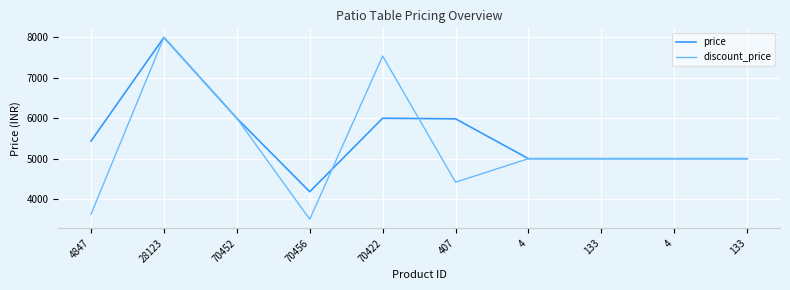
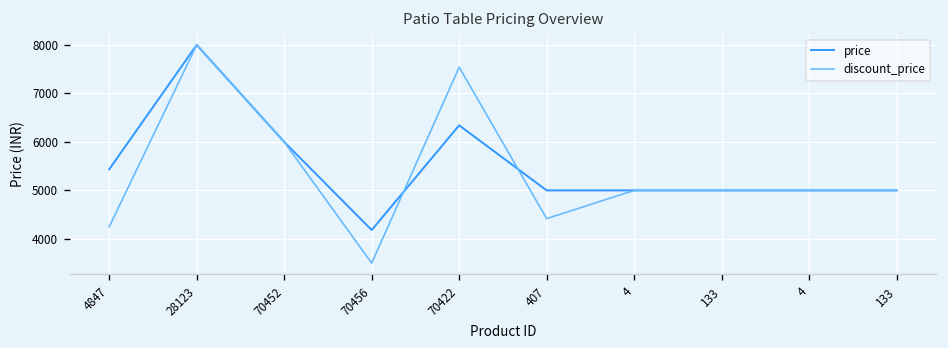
discount_price, 4847: 3600 -> 4200
price, 70422: 6000 -> 6300
price, 407: 6000 -> 5000
